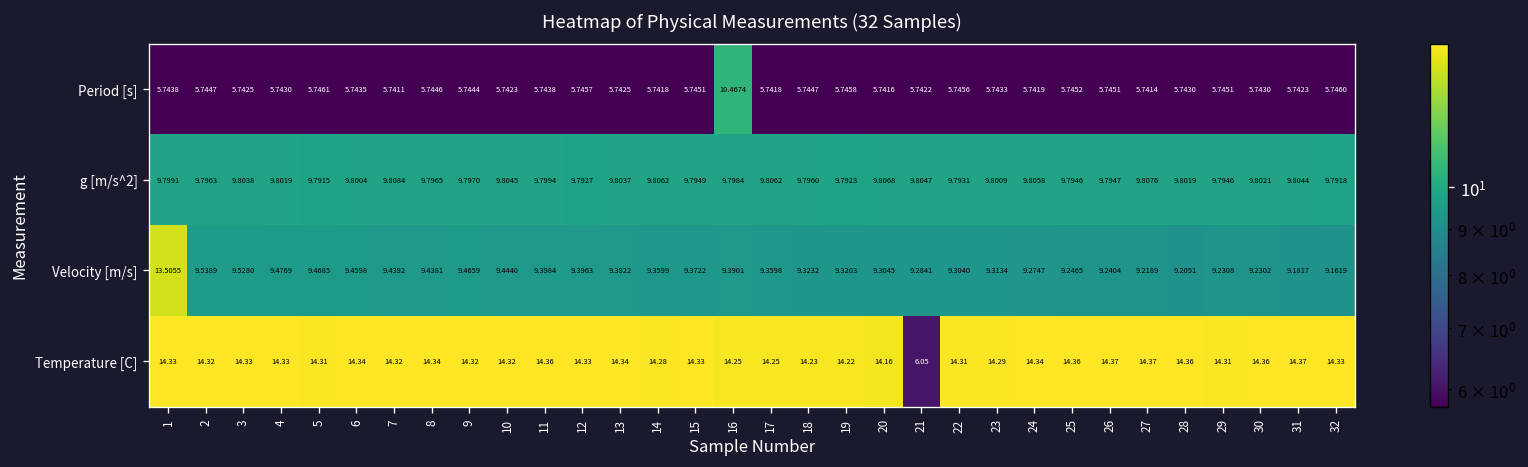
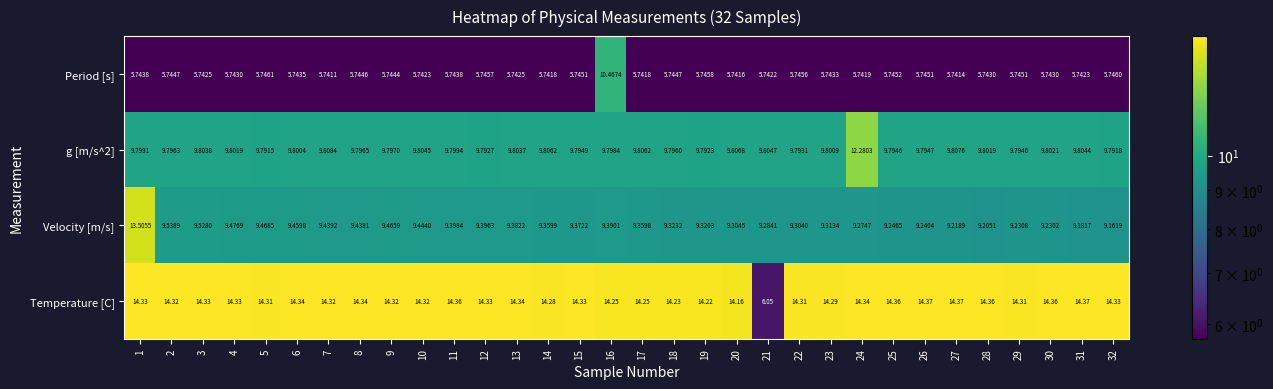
g [m/s^2], 24: 9.8058 -> 12.2803
